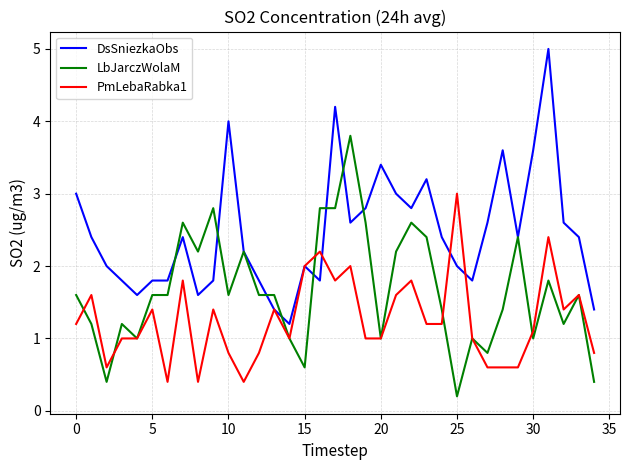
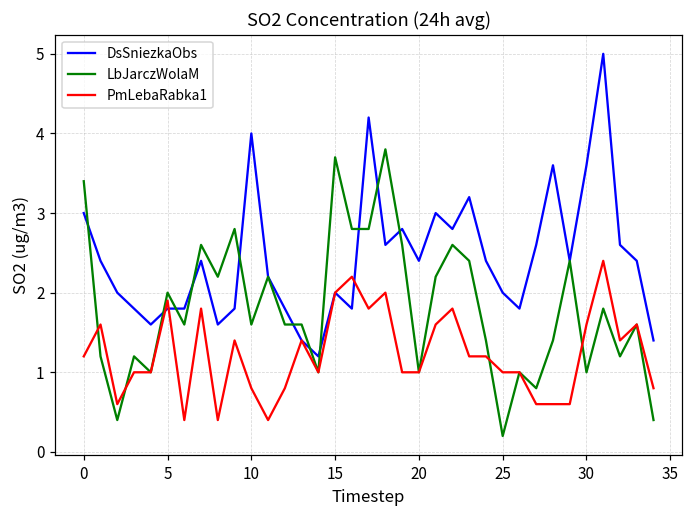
LbJarczWolaM, 0: 1.6 -> 3.4
LbJarczWolaM, 5: 1.6 -> 2.0
PmLebaRabka1, 5: 1.4 -> 1.9
LbJarczWolaM, 15: 0.6 -> 3.7
DsSniezkaObs, 20: 3.4 -> 2.4
PmLebaRabka1, 25: 3 -> 1
PmLebaRabka1, 30: 1.1 -> 1.6
